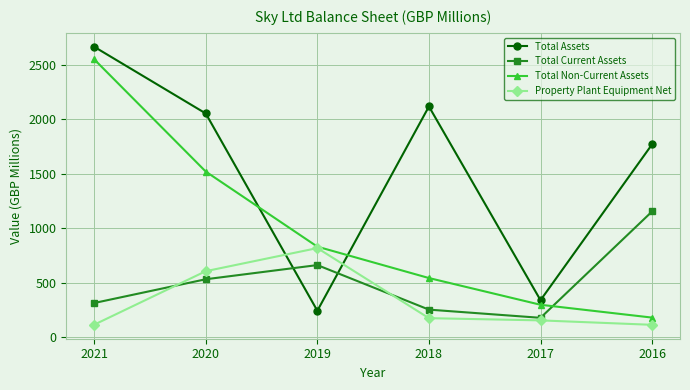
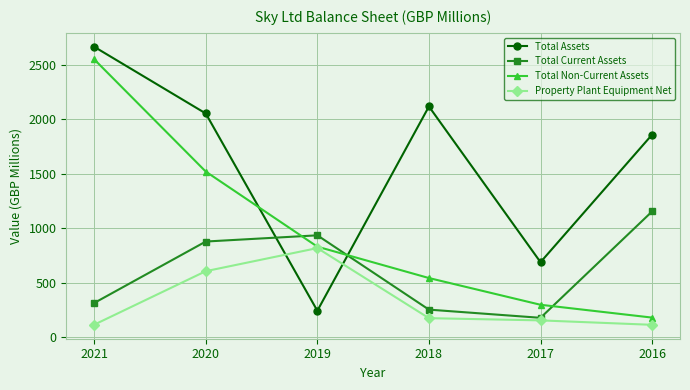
Total Current Assets, 2020: 530 -> 880
Total Current Assets, 2019: 660 -> 940
Total Assets, 2017: 340 -> 690
Total Assets, 2016: 1770 -> 1860
